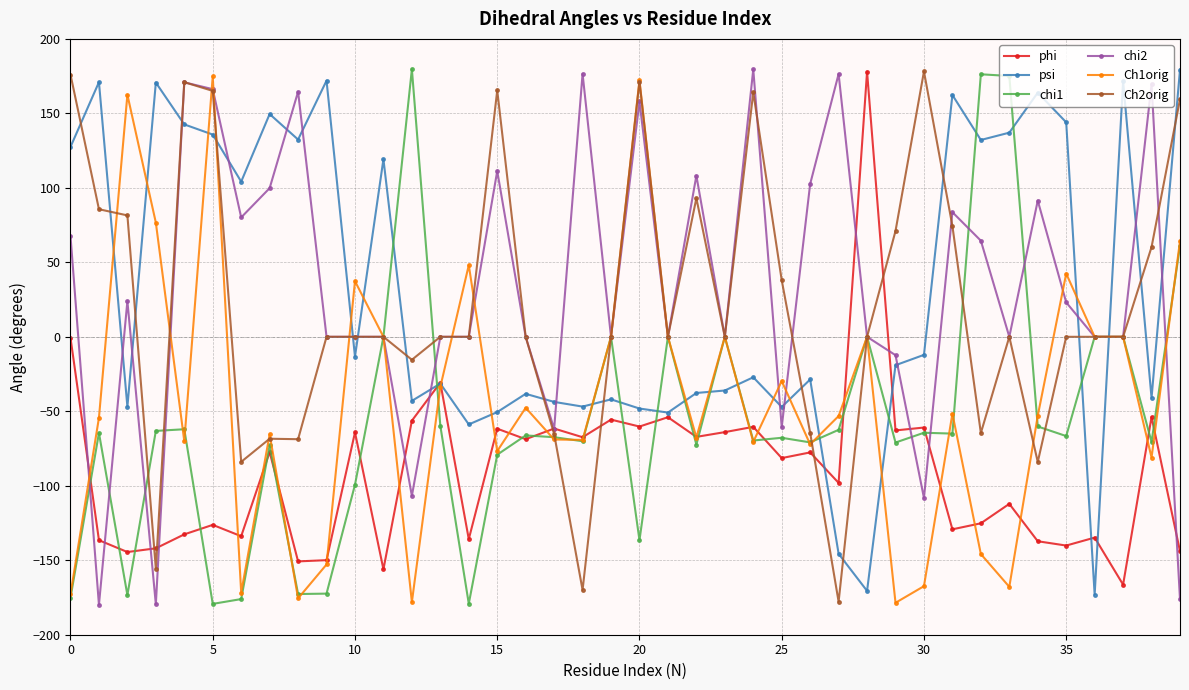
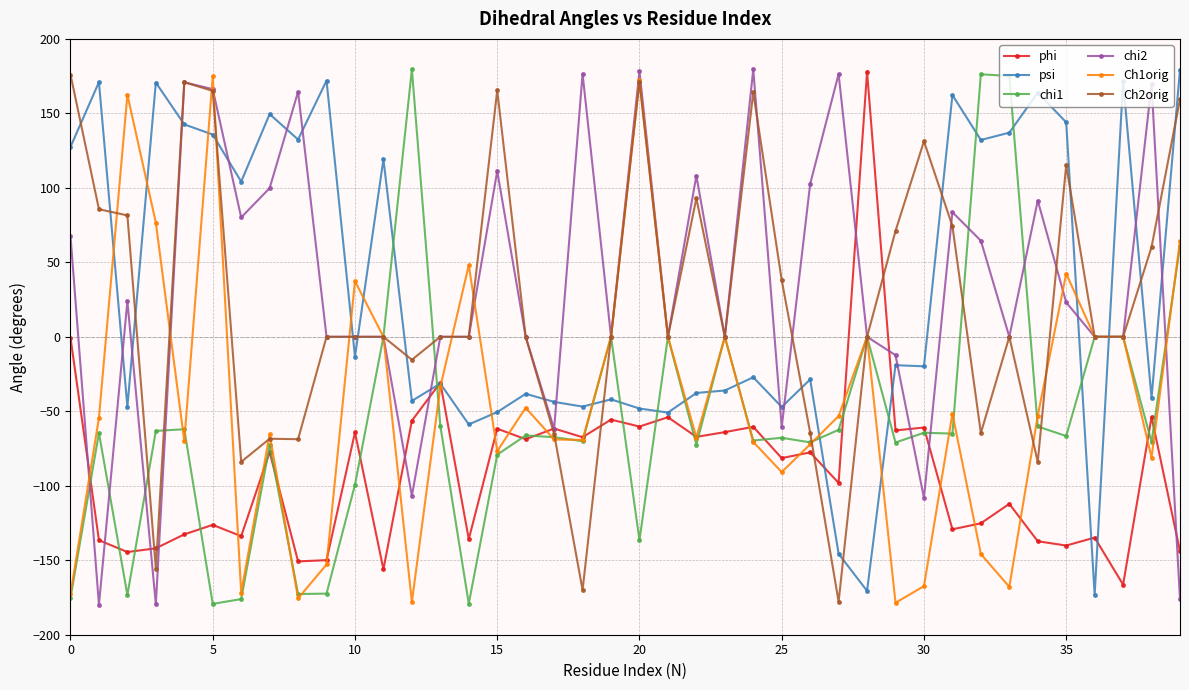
chi2, 20: 158 -> 178
Ch1orig, 25: -30 -> -91
psi, 30: -12 -> -20
Ch2orig, 30: 178 -> 131
Ch2orig, 35: 0 -> 115
